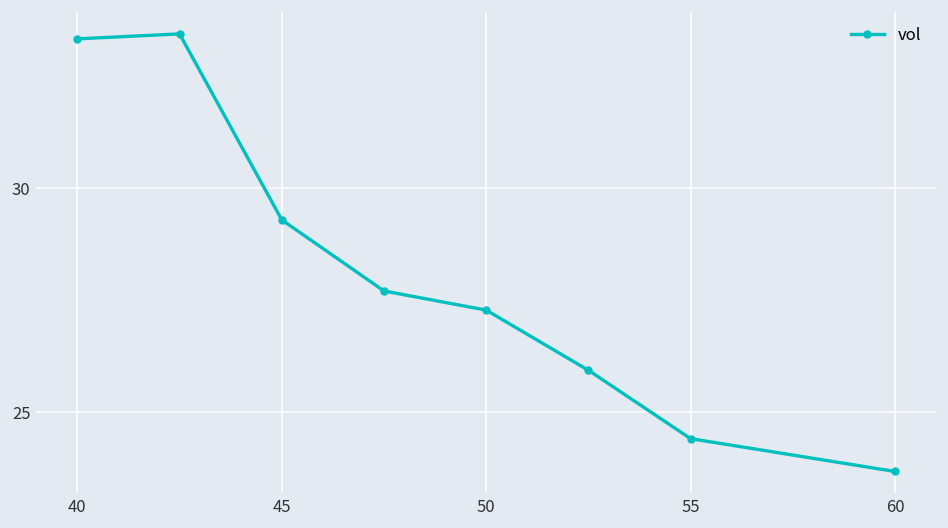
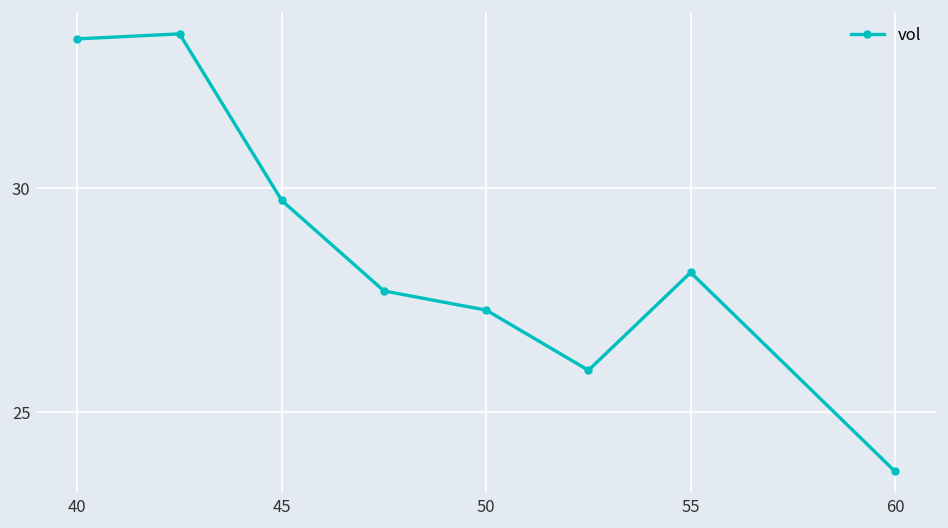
45: 29.3 -> 29.7
55: 24.4 -> 28.1
